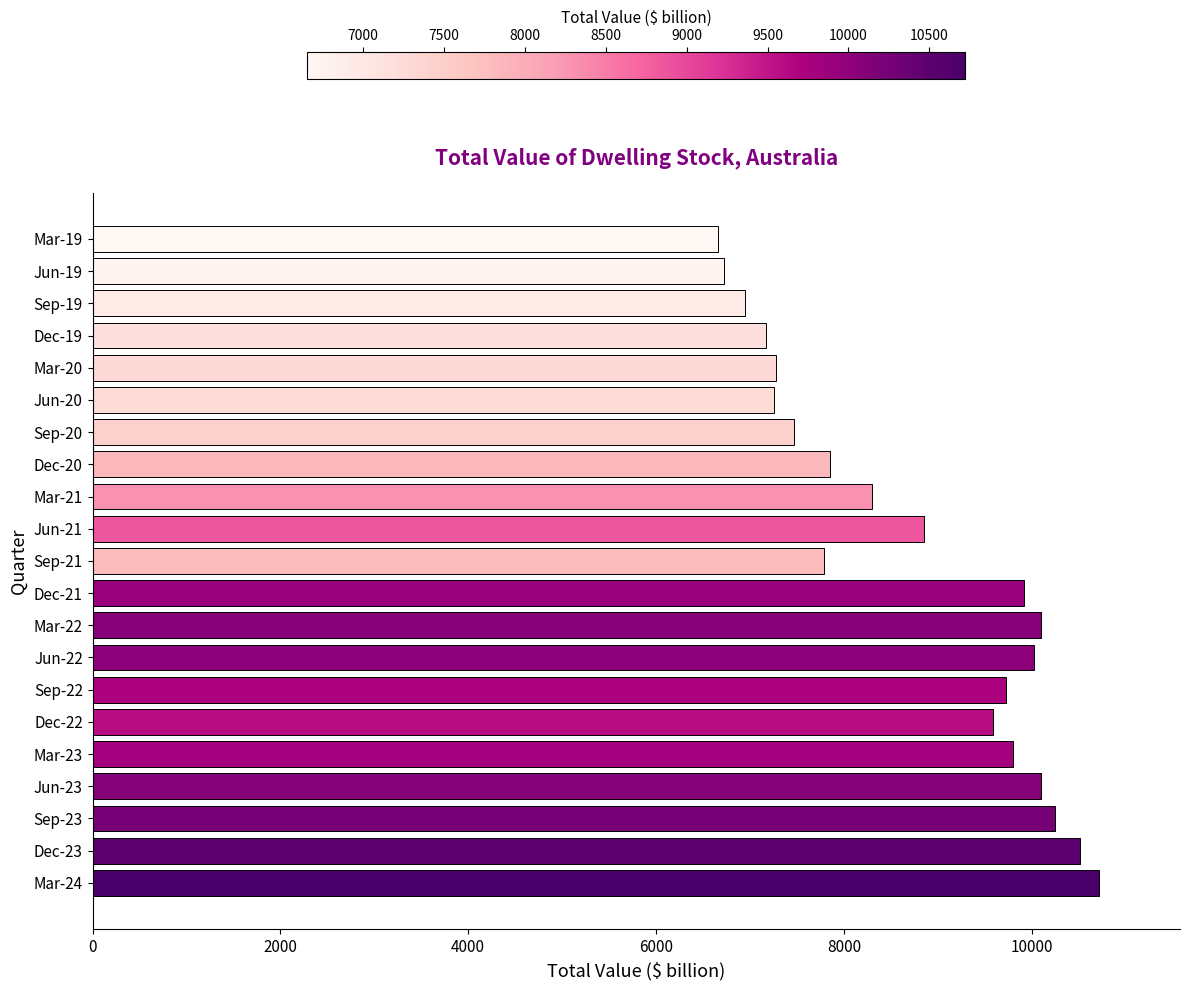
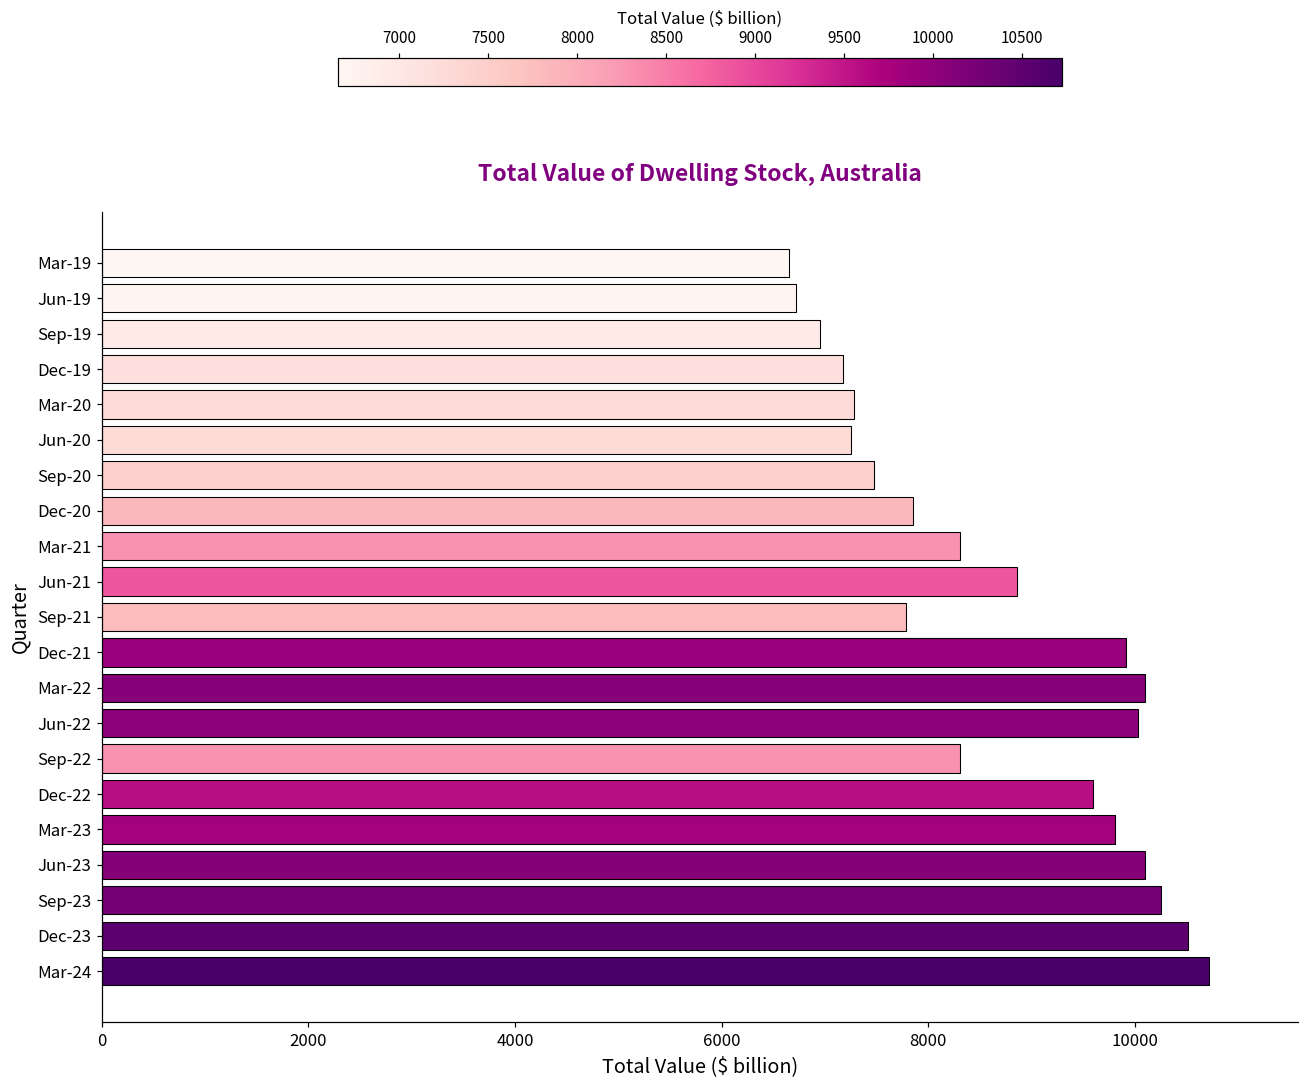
Sep-22: 9700 -> 8300
